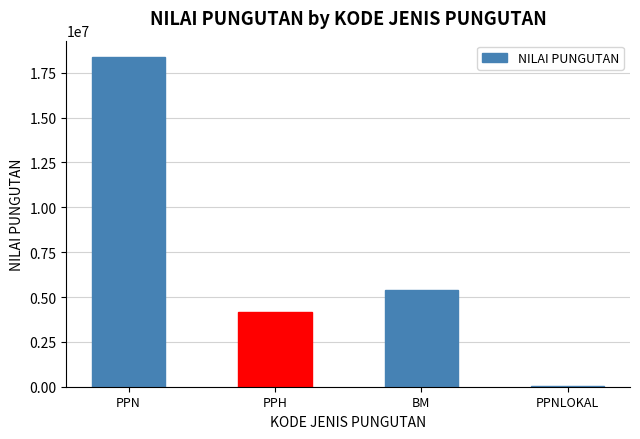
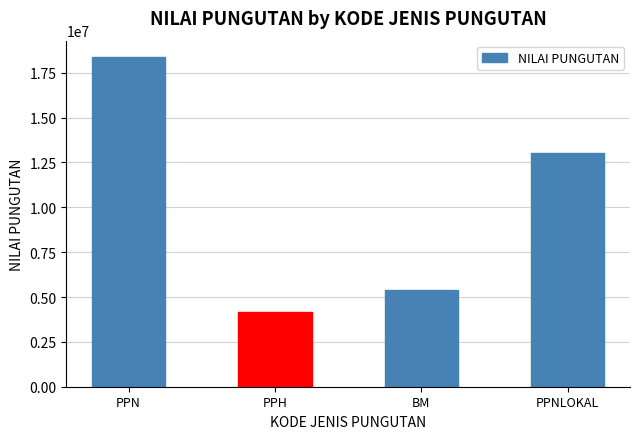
PPNLOKAL: 0 -> 13000000
